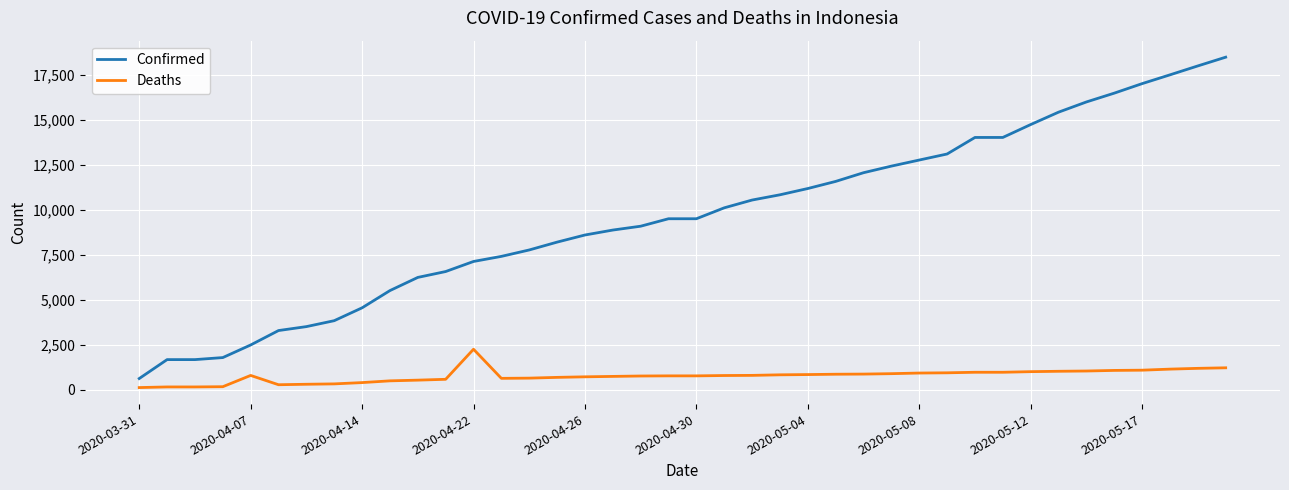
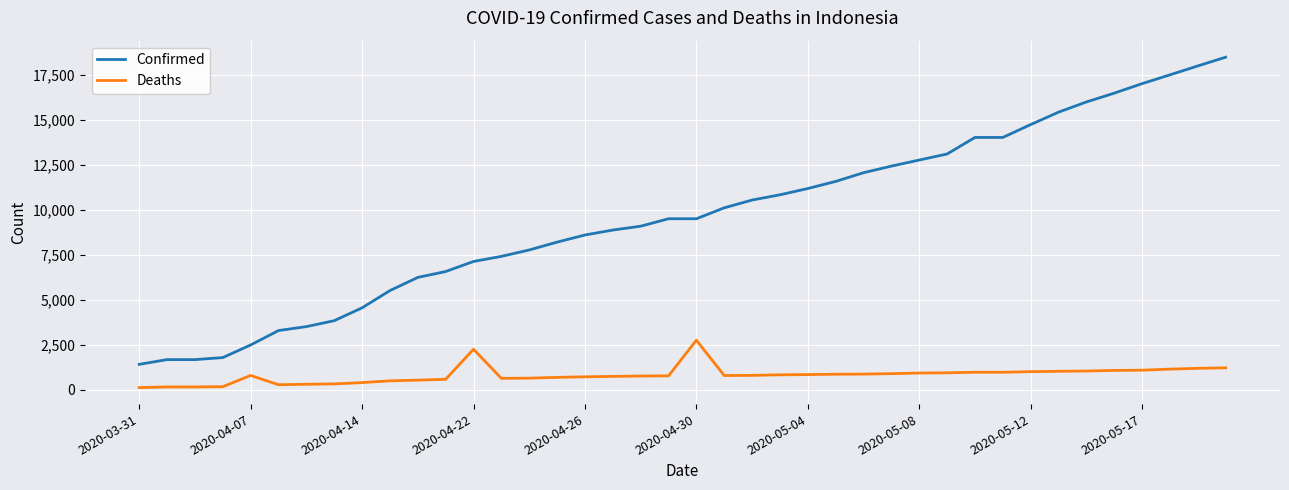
Confirmed, 2020-03-31: 600 -> 1,400
Deaths, 2020-04-30: 800 -> 2,800
